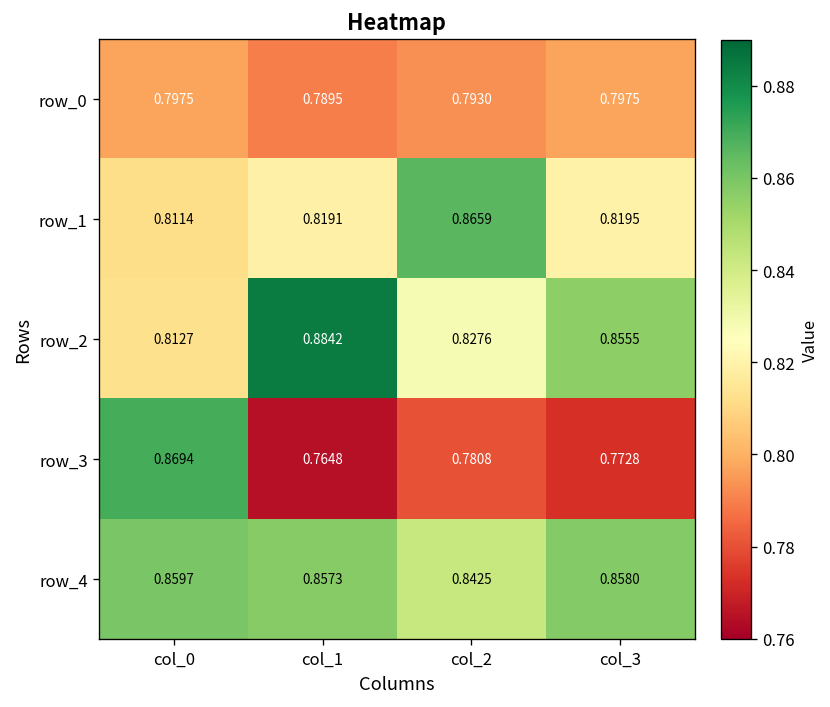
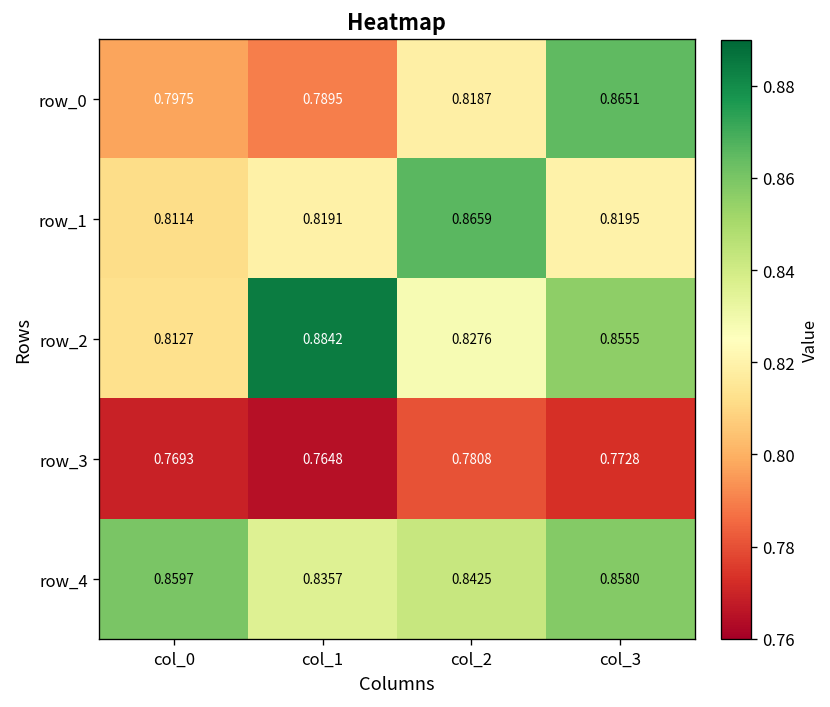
row_0, col_2: 0.7930 -> 0.8187
row_0, col_3: 0.7975 -> 0.8651
row_3, col_0: 0.8694 -> 0.7693
row_4, col_1: 0.8573 -> 0.8357
